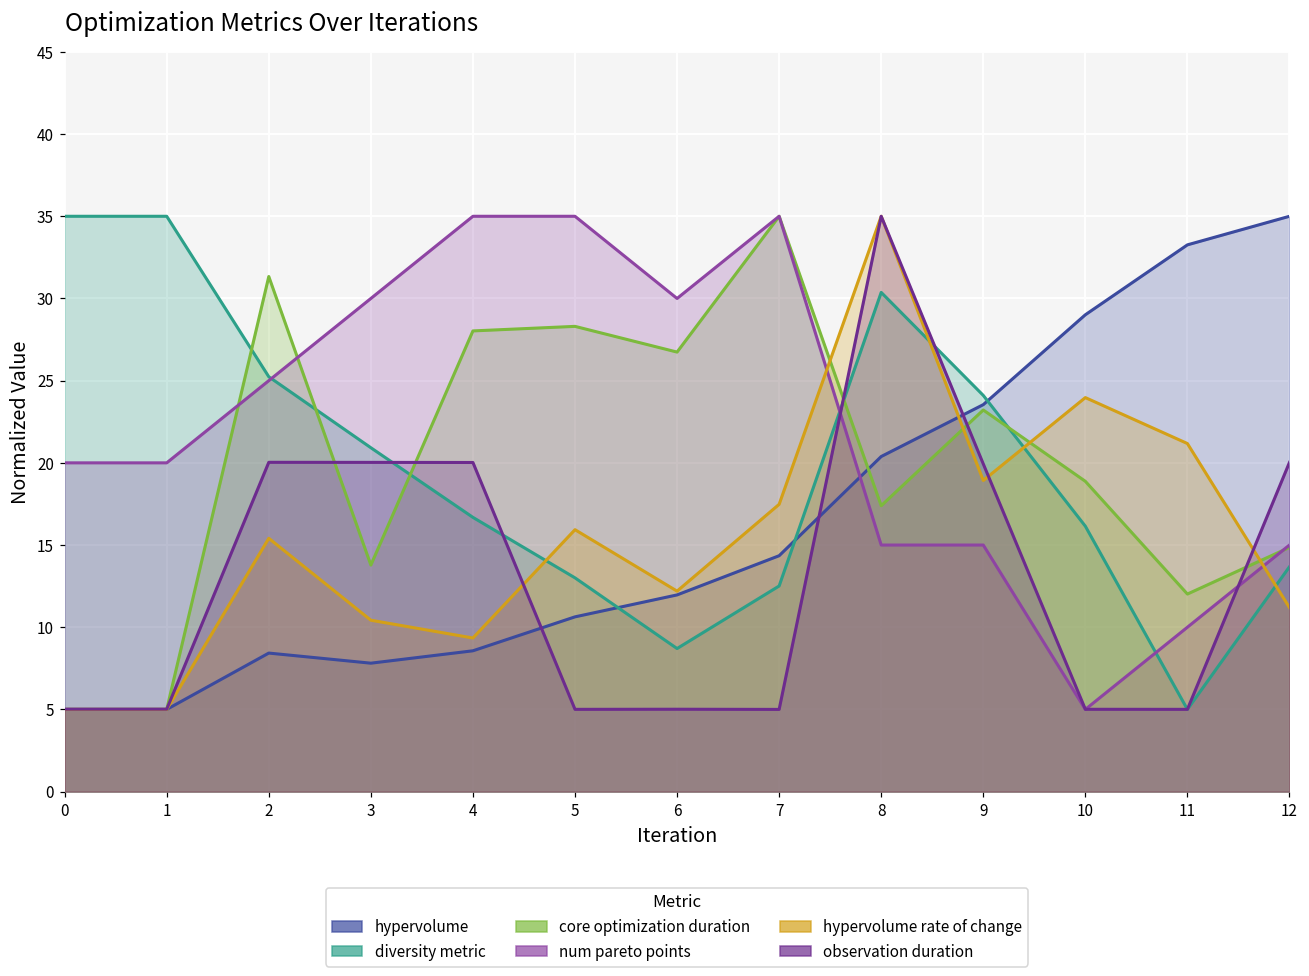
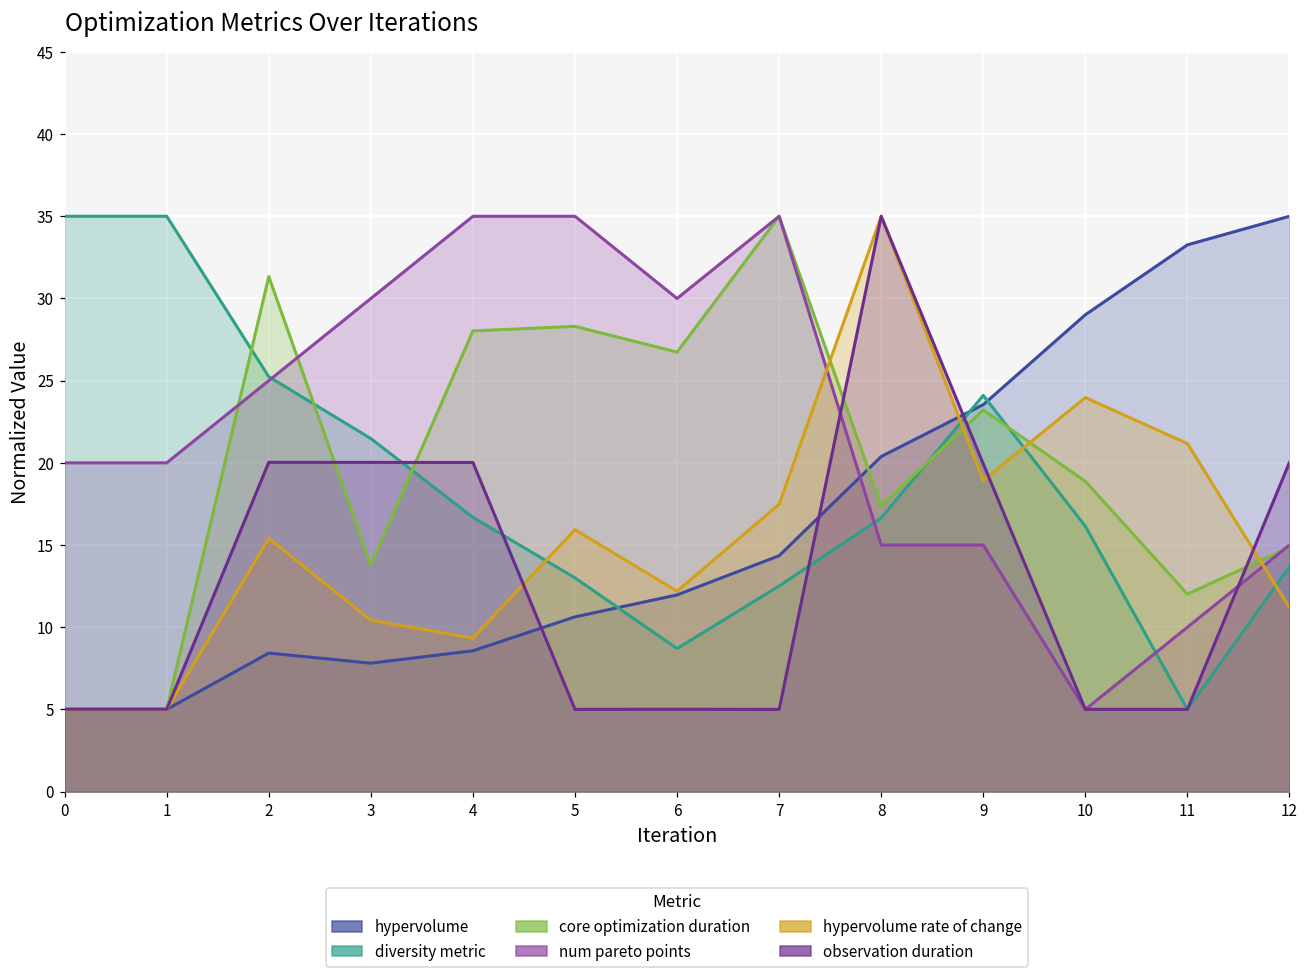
diversity metric, 3: 20.9 -> 21.5
diversity metric, 8: 30.4 -> 16.6
